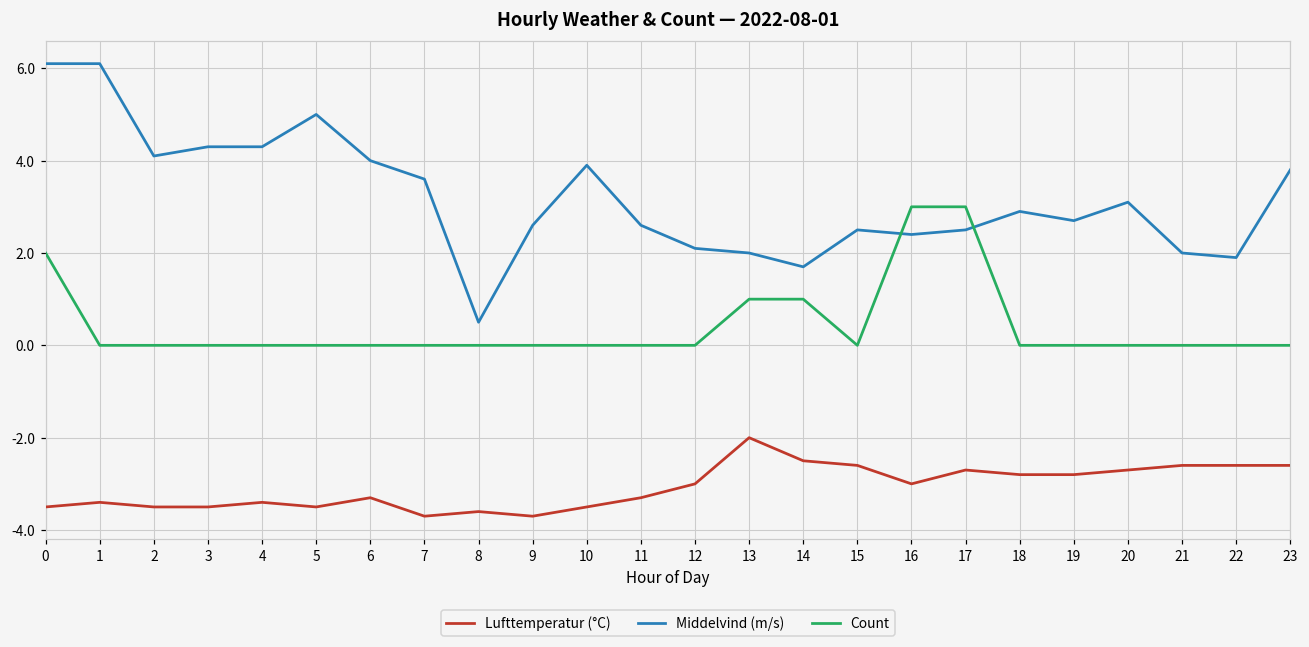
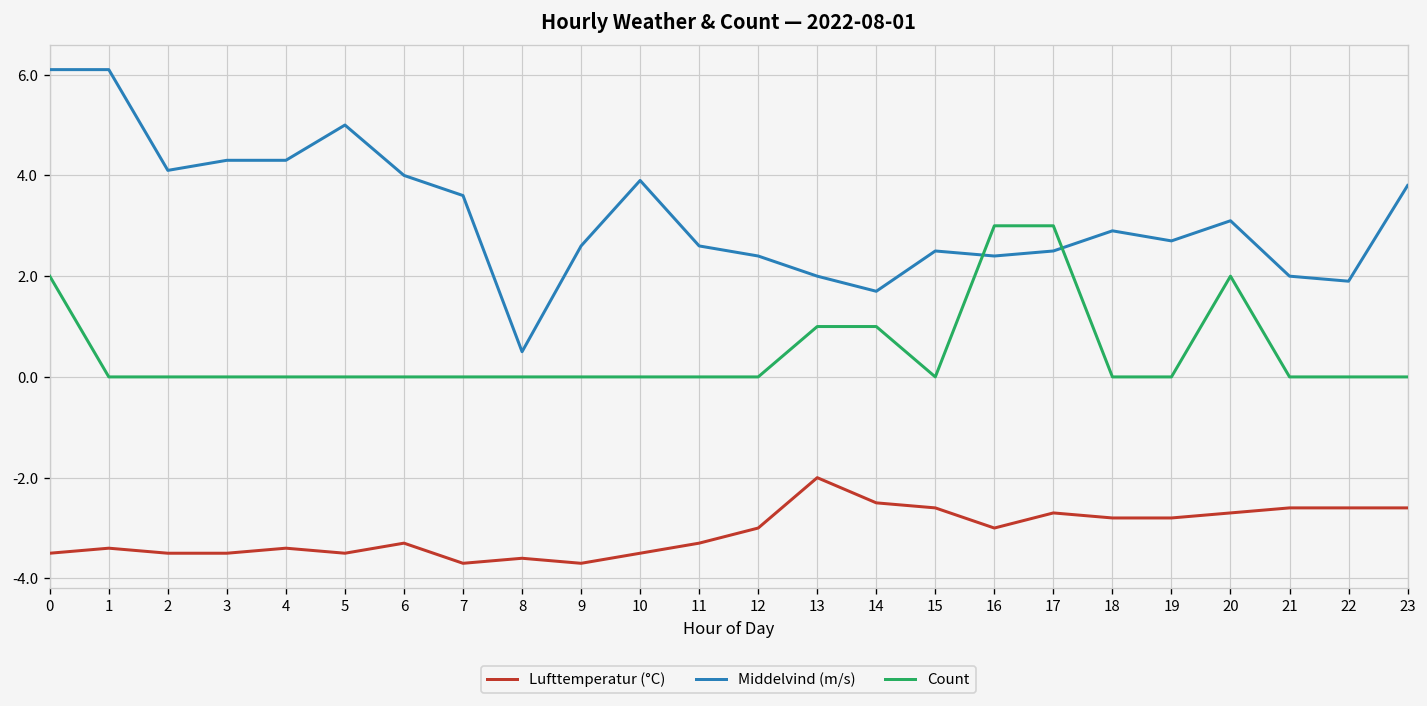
Middelvind (m/s), 12: 2.1 -> 2.4
Count, 20: 0 -> 2
